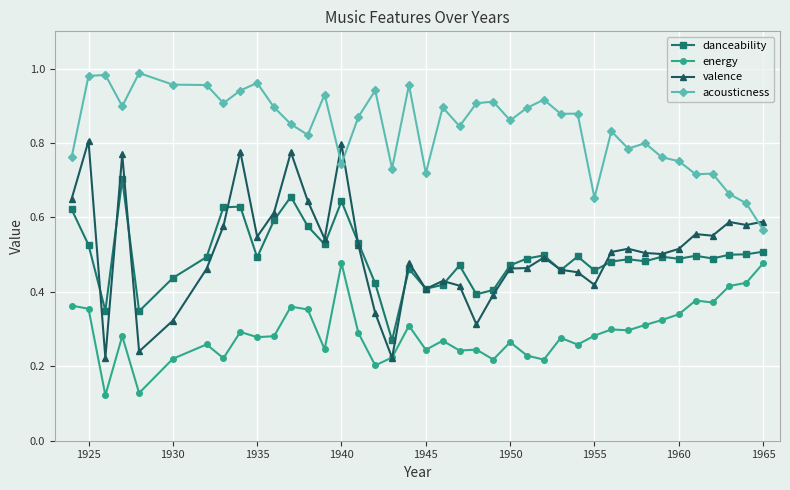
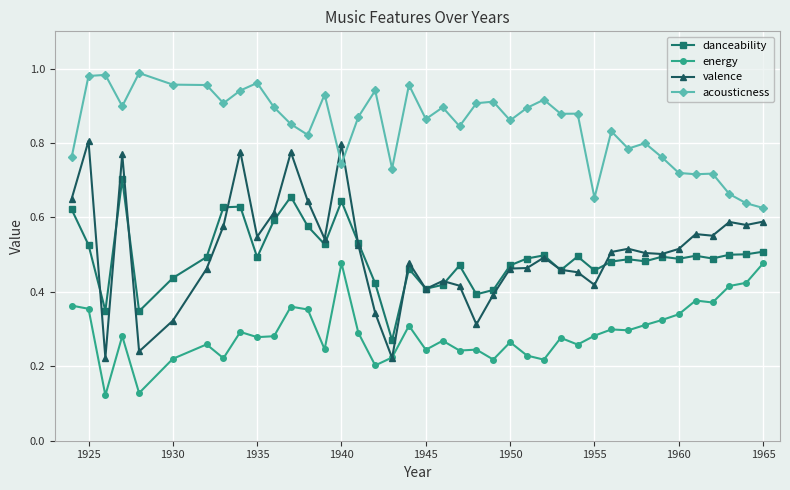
acousticness, 1945: 0.72 -> 0.86
acousticness, 1960: 0.75 -> 0.72
acousticness, 1965: 0.57 -> 0.63
